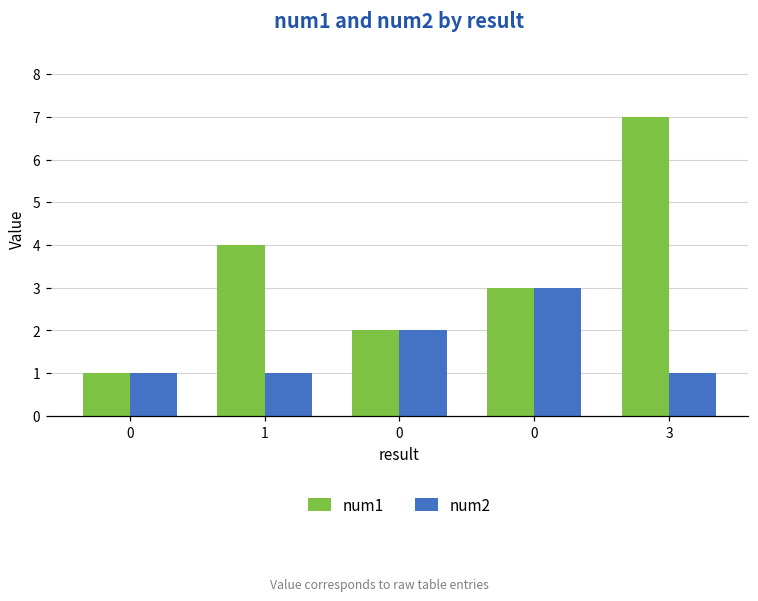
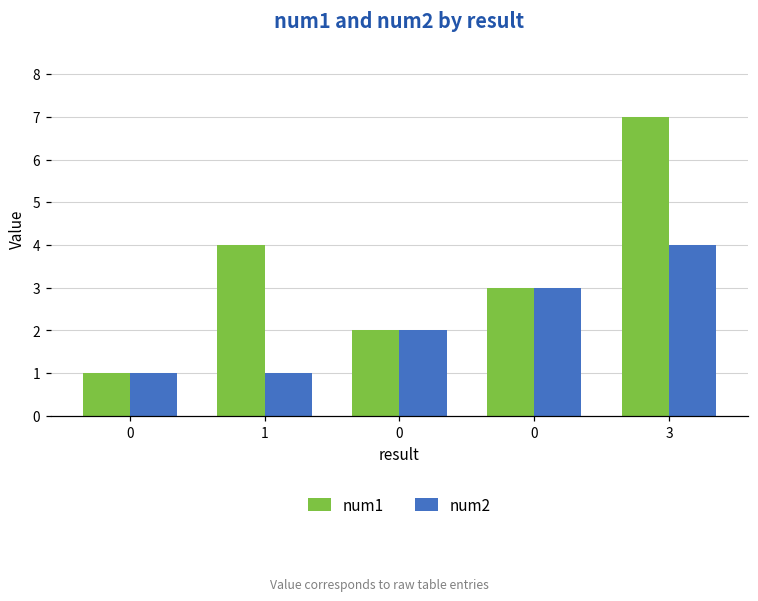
num2, 3: 1 -> 4
